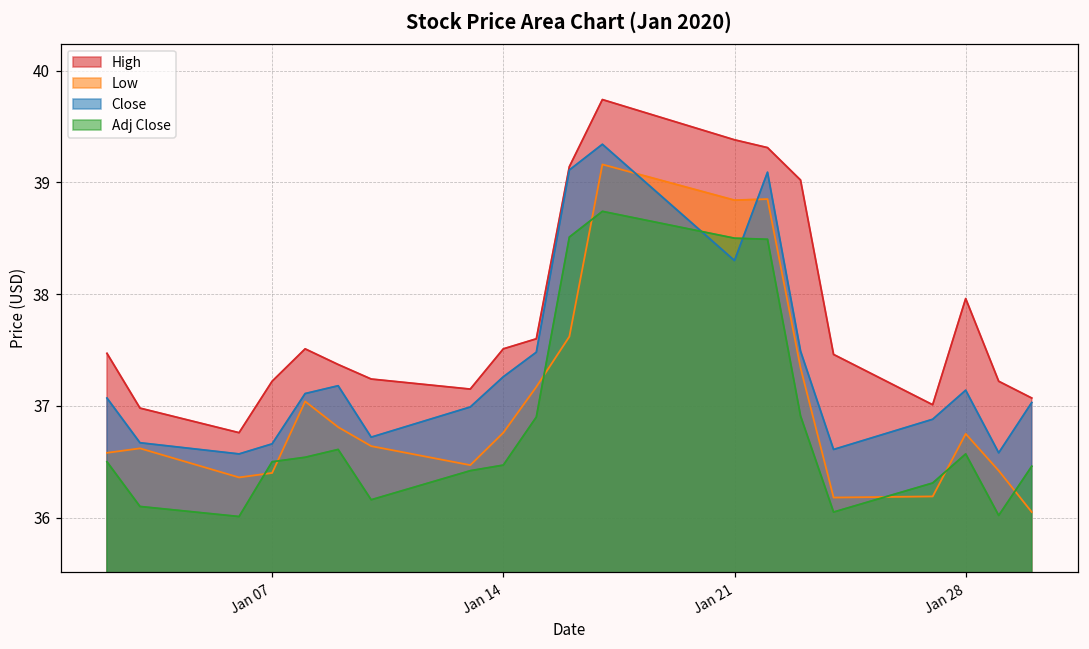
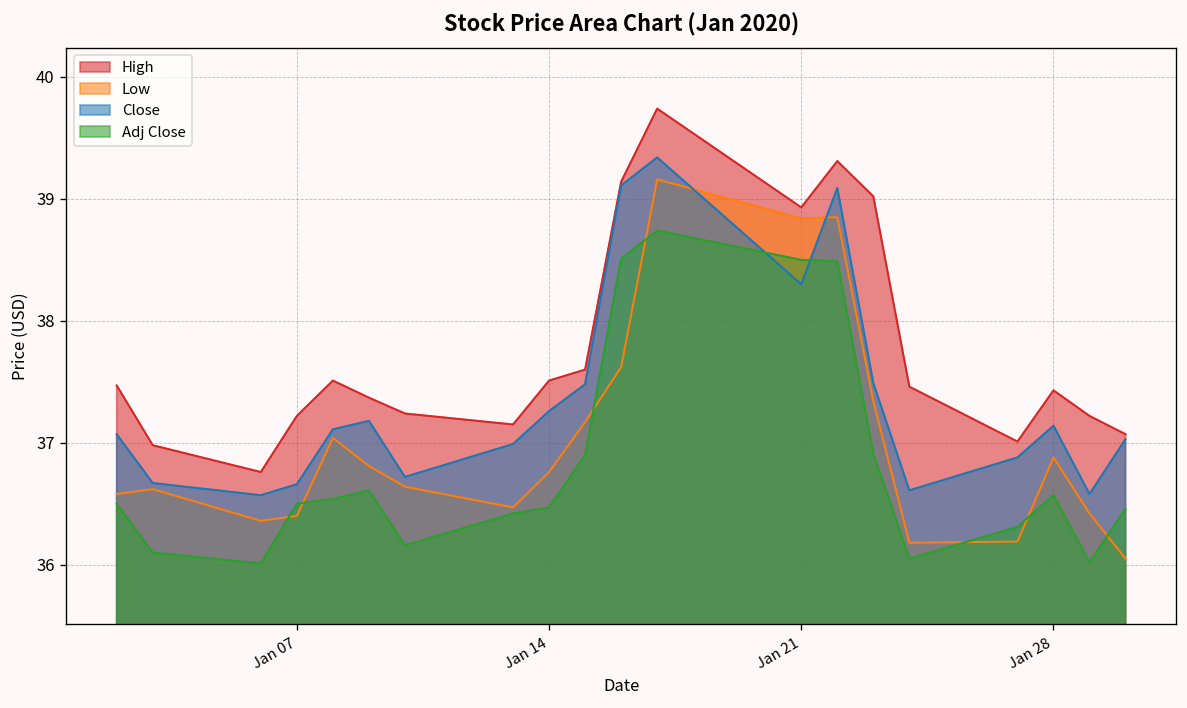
High, Jan 21: 39.38 -> 38.93
High, Jan 28: 37.96 -> 37.43
Low, Jan 28: 36.75 -> 36.88
